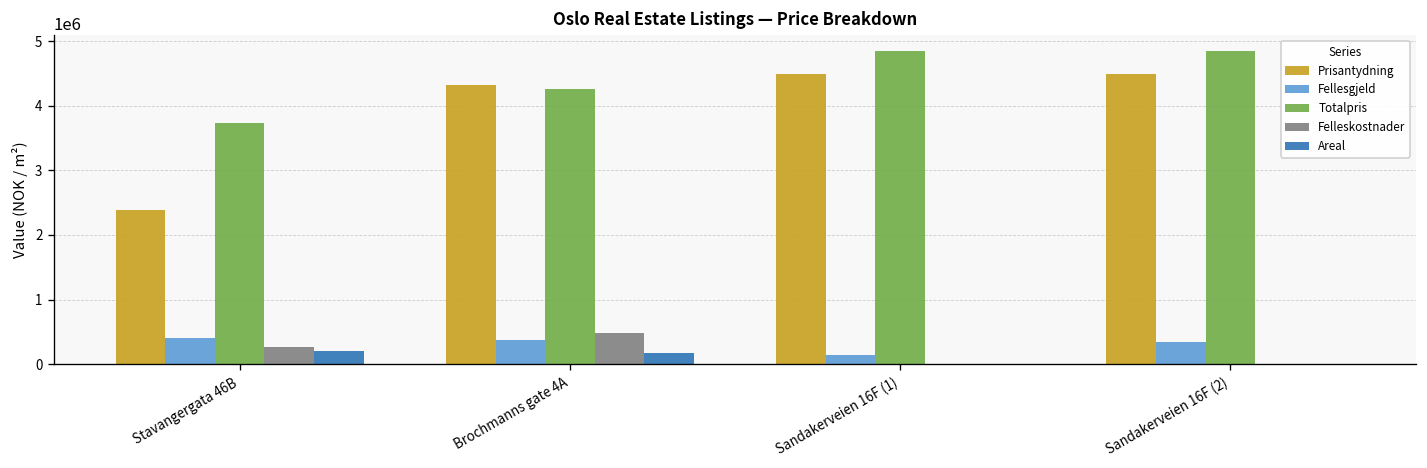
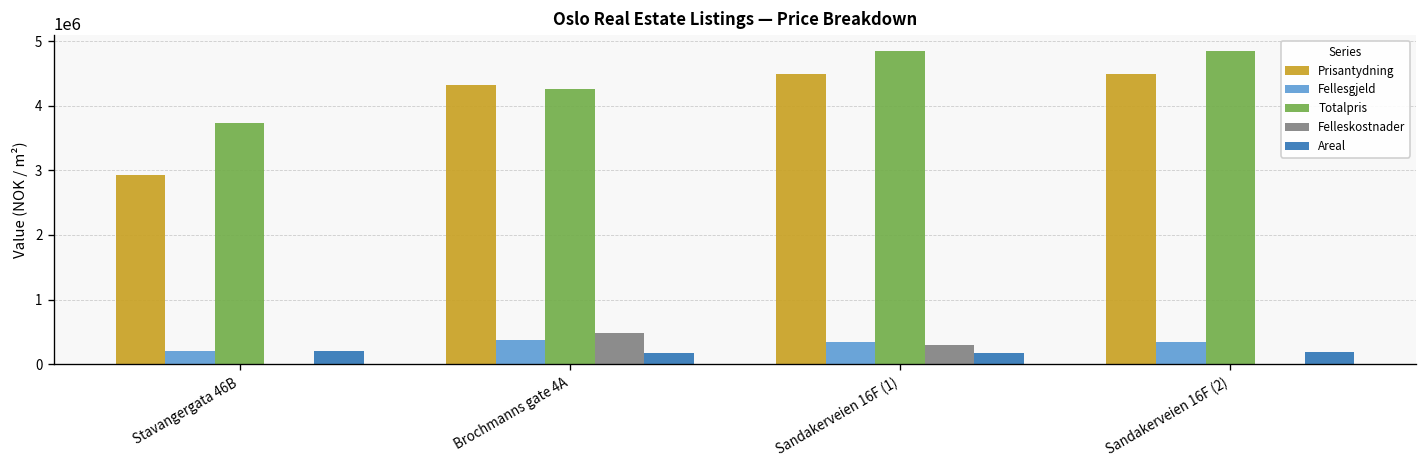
Prisantydning, Stavangergata 46B: 2400000 -> 2900000
Fellesgjeld, Stavangergata 46B: 400000 -> 200000
Felleskostnader, Stavangergata 46B: 300000 -> 0
Fellesgjeld, Sandakerveien 16F (1): 100000 -> 400000
Felleskostnader, Sandakerveien 16F (1): 0 -> 300000
Areal, Sandakerveien 16F (1): 0 -> 200000
Areal, Sandakerveien 16F (2): 0 -> 200000
